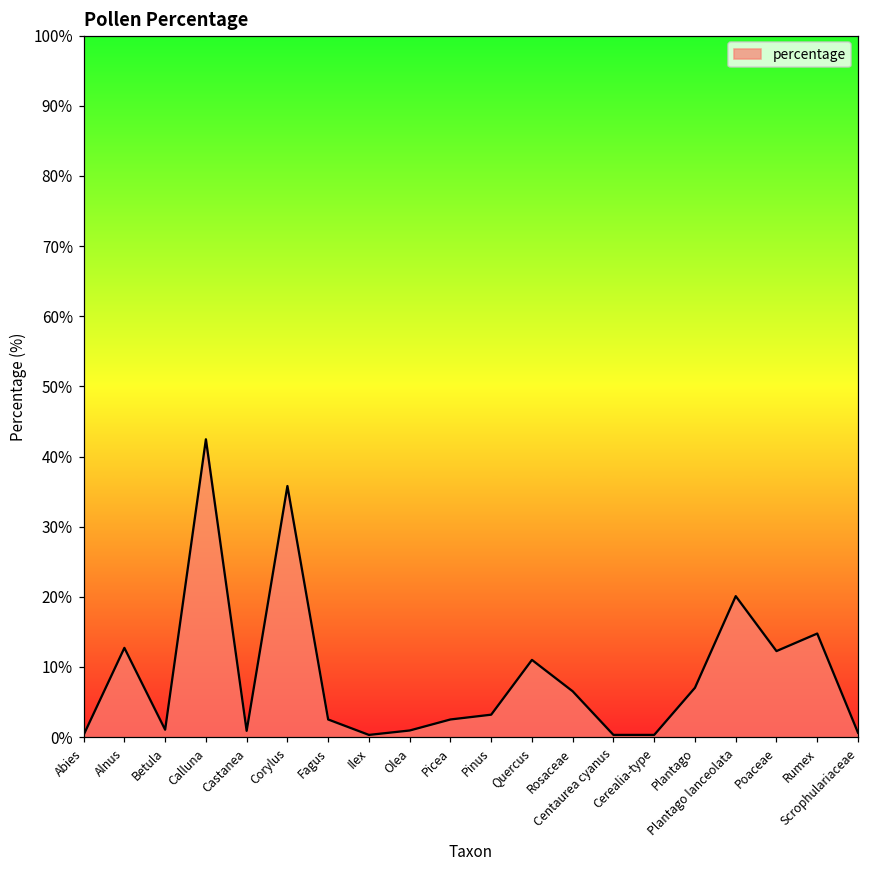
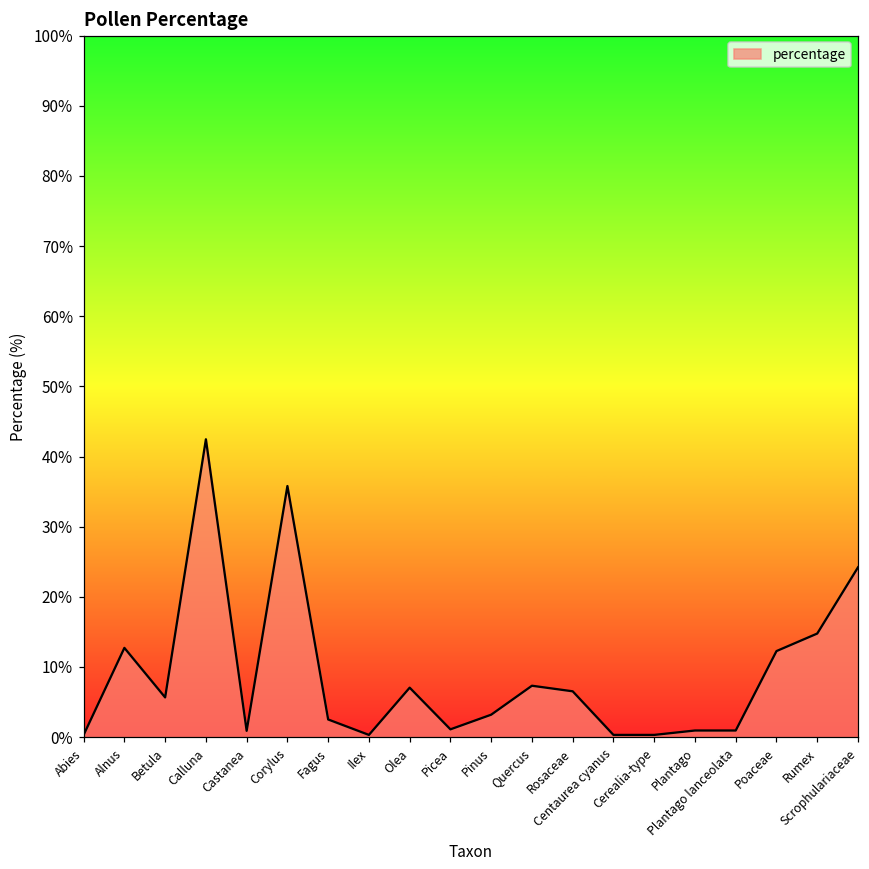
Betula: 1% -> 6%
Olea: 1% -> 7%
Picea: 3% -> 1%
Quercus: 11% -> 7%
Plantago: 7% -> 1%
Plantago lanceolata: 20% -> 1%
Scrophulariaceae: 1% -> 24%
